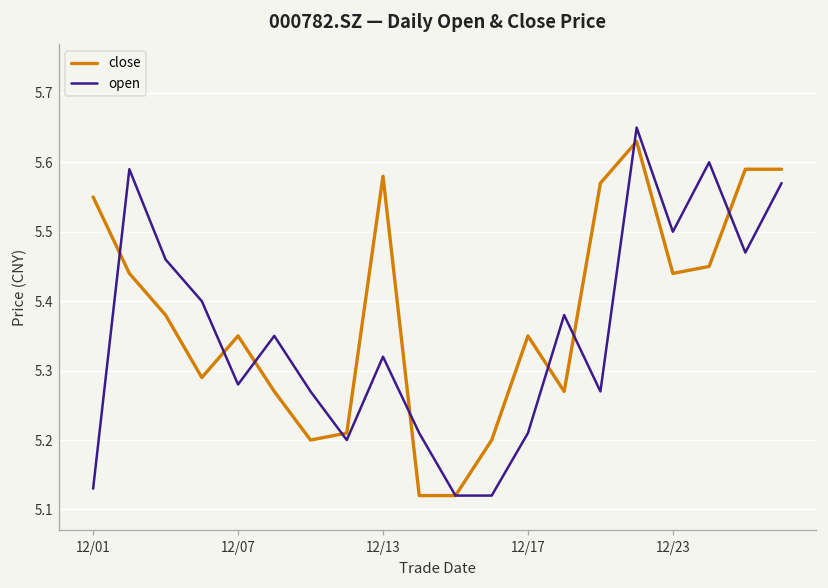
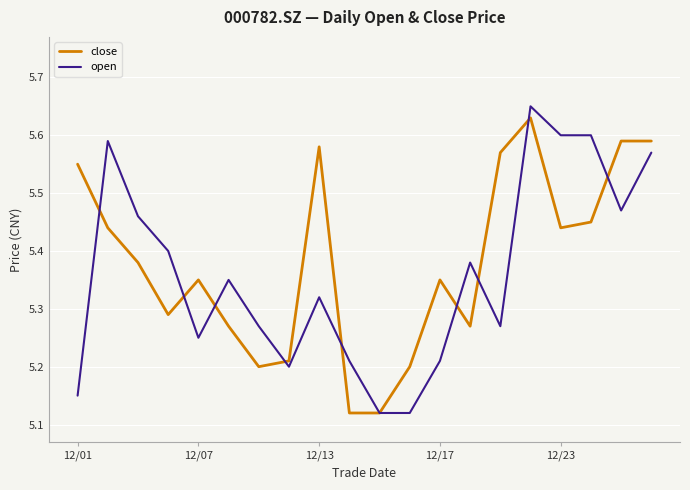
open, 12/01: 5.13 -> 5.15
open, 12/07: 5.28 -> 5.25
open, 12/23: 5.5 -> 5.6
